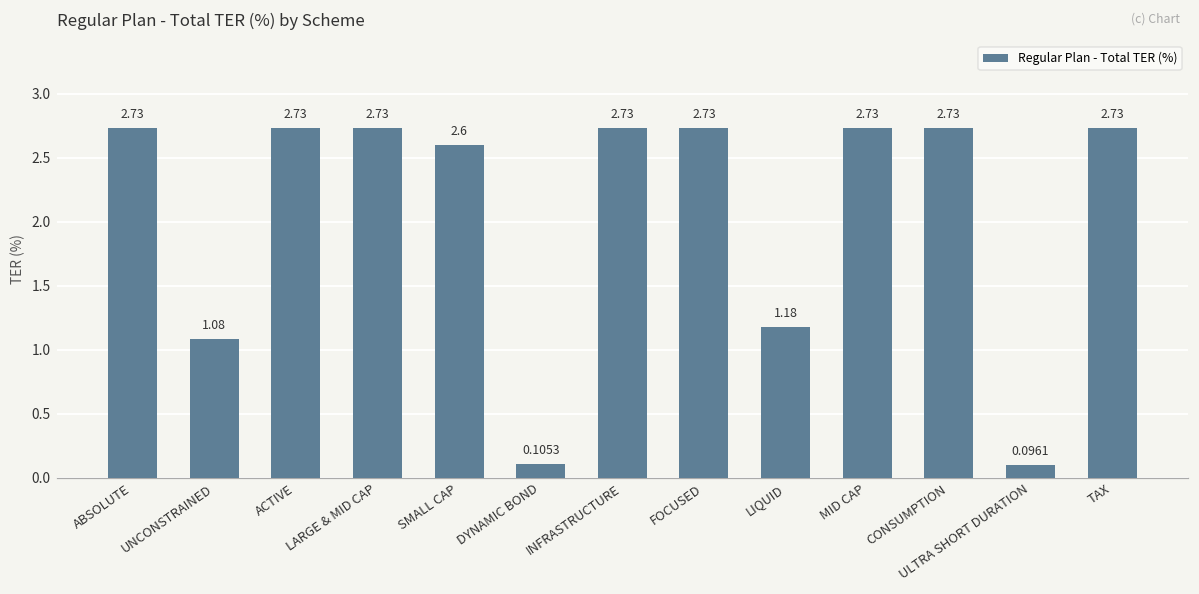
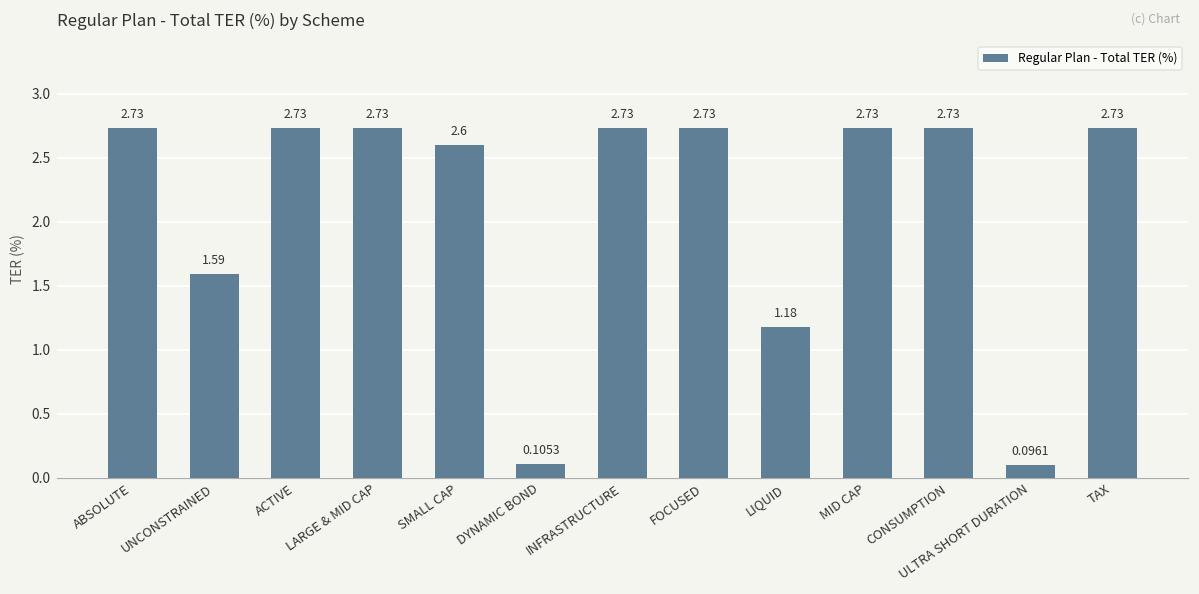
UNCONSTRAINED: 1.08 -> 1.59
